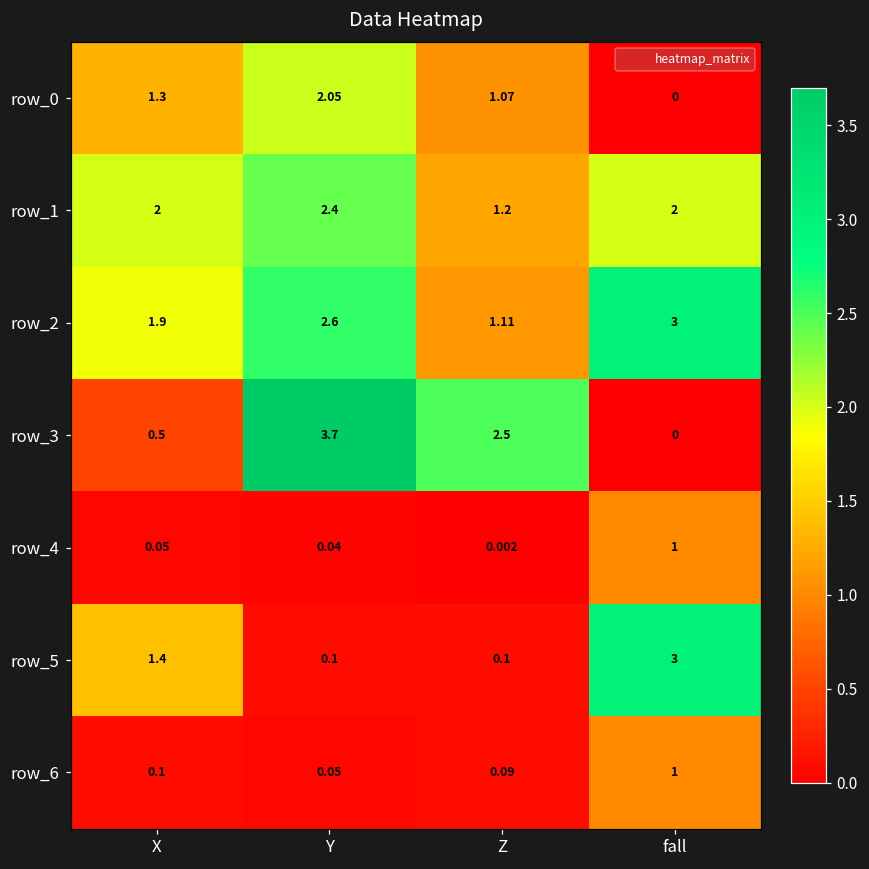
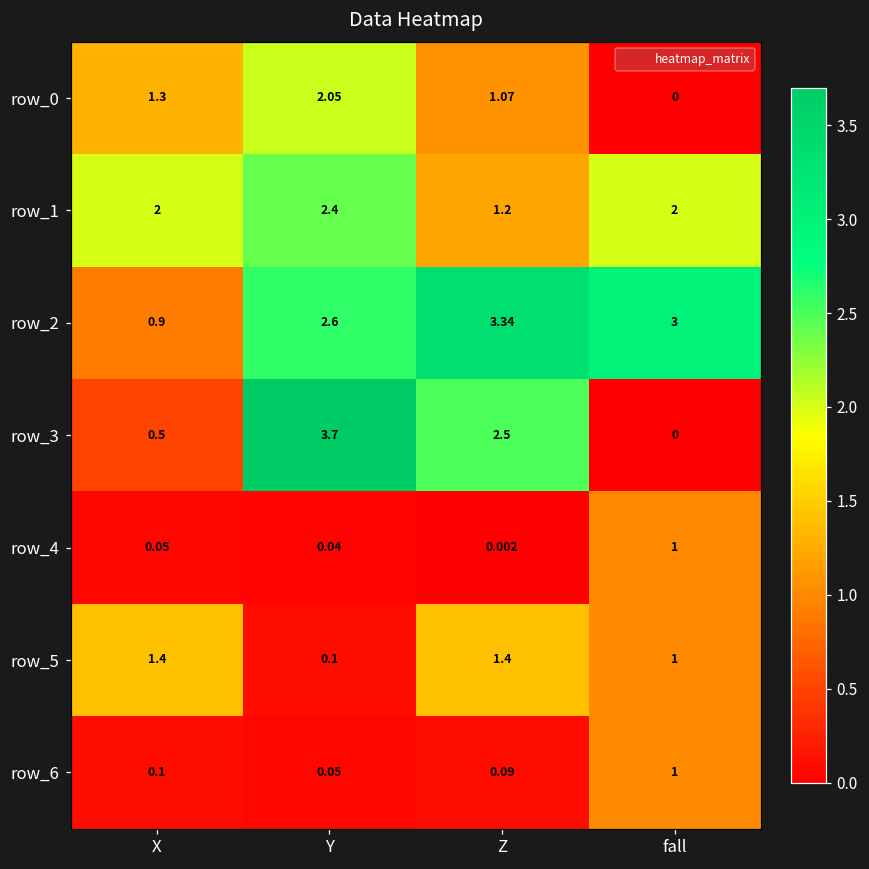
row_2, X: 1.9 -> 0.9
row_2, Z: 1.11 -> 3.34
row_5, Z: 0.1 -> 1.4
row_5, fall: 3 -> 1
